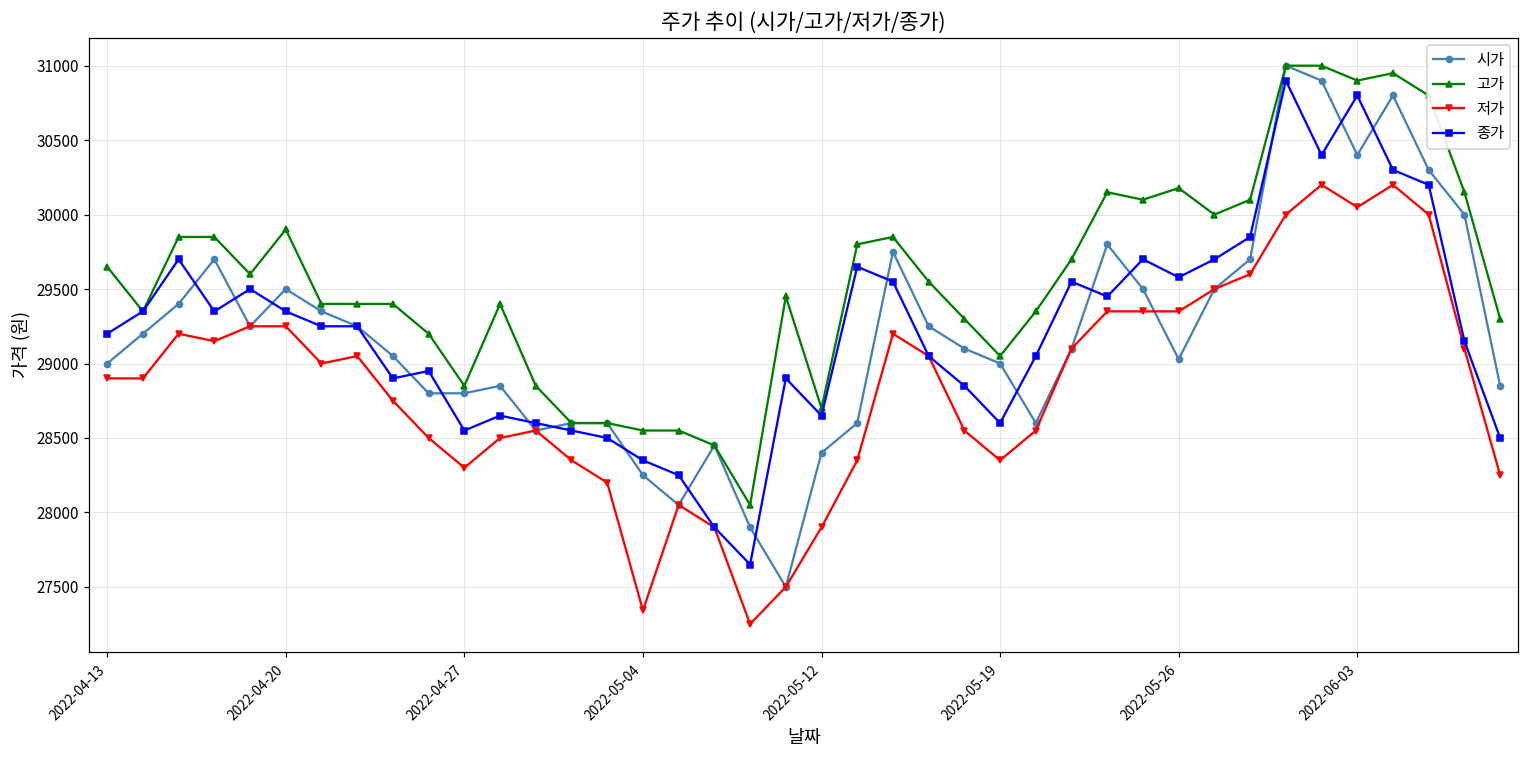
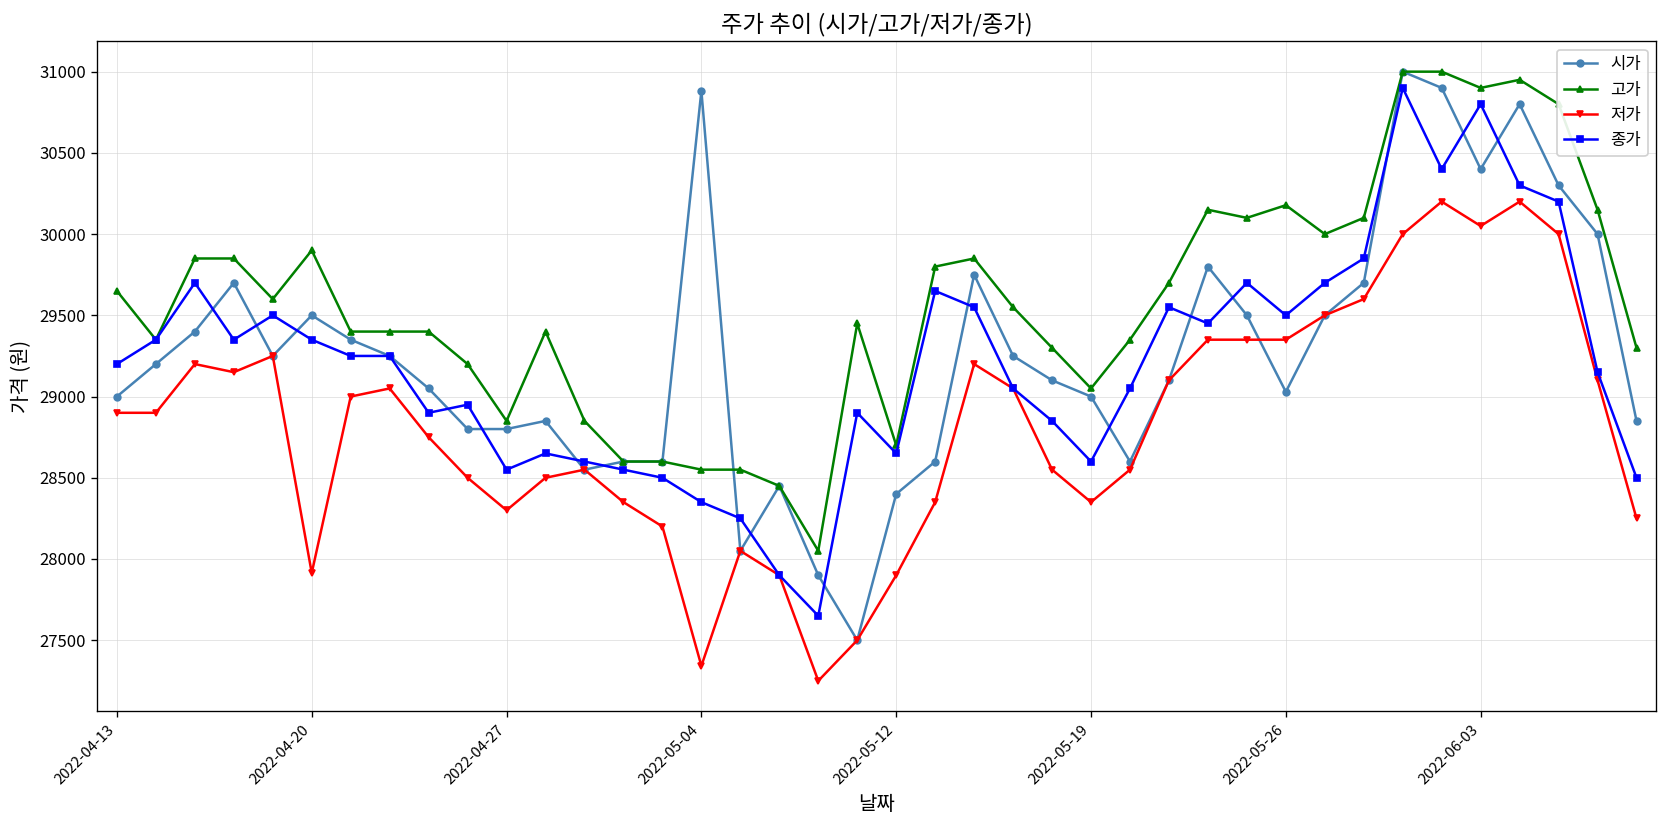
저가, 2022-04-20: 29250 -> 27910
시가, 2022-05-04: 28250 -> 30880
종가, 2022-05-26: 29580 -> 29500
